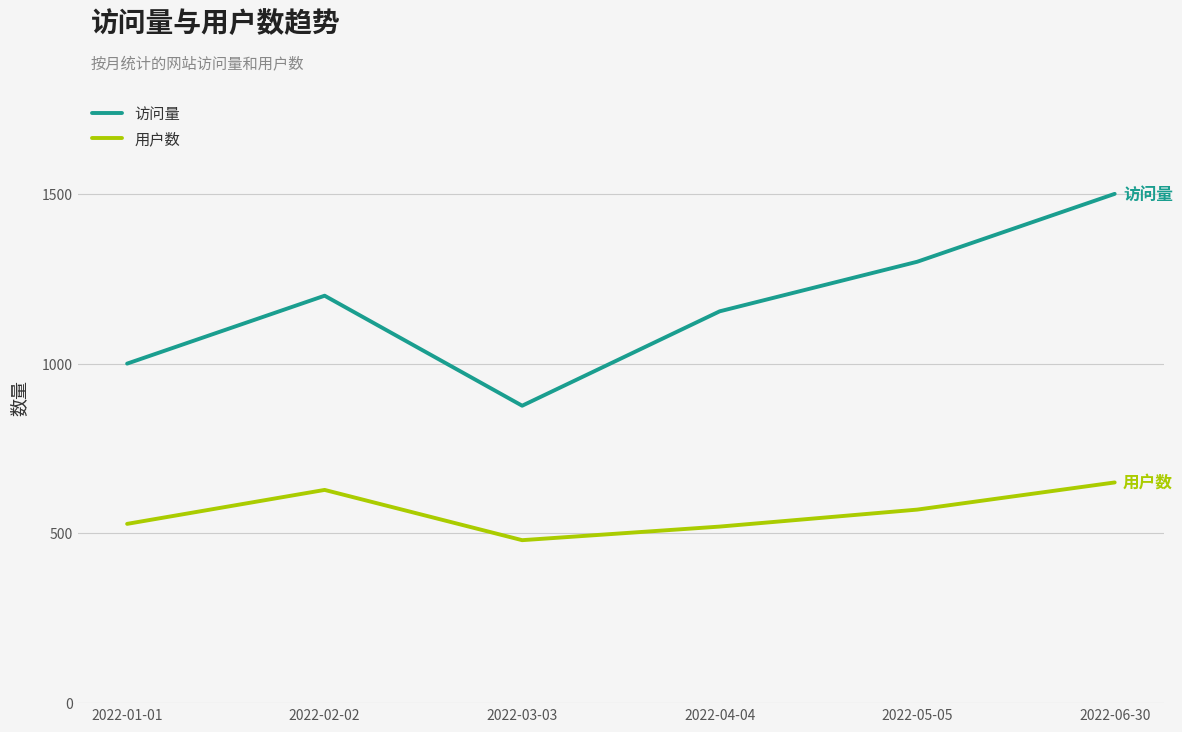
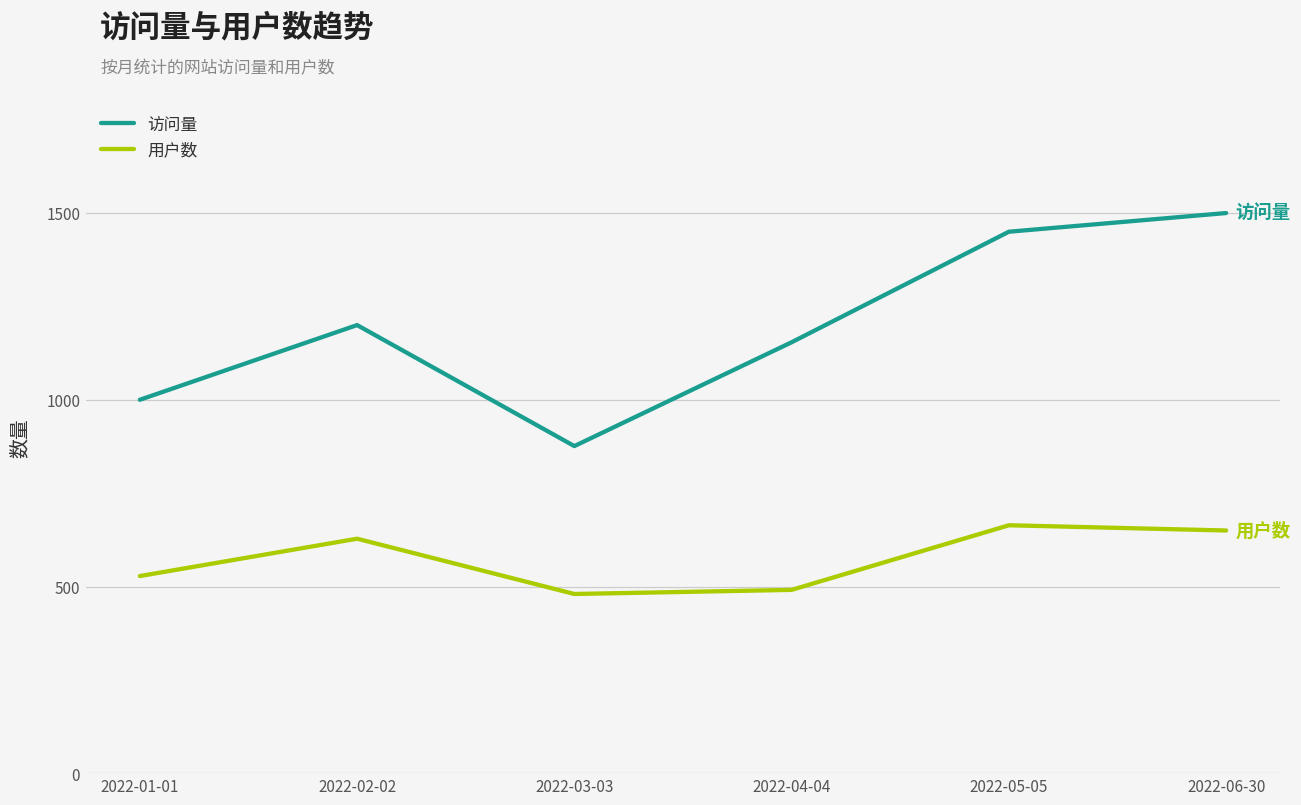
用户数, 2022-04-04: 520 -> 490
访问量, 2022-05-05: 1300 -> 1450
用户数, 2022-05-05: 570 -> 660
